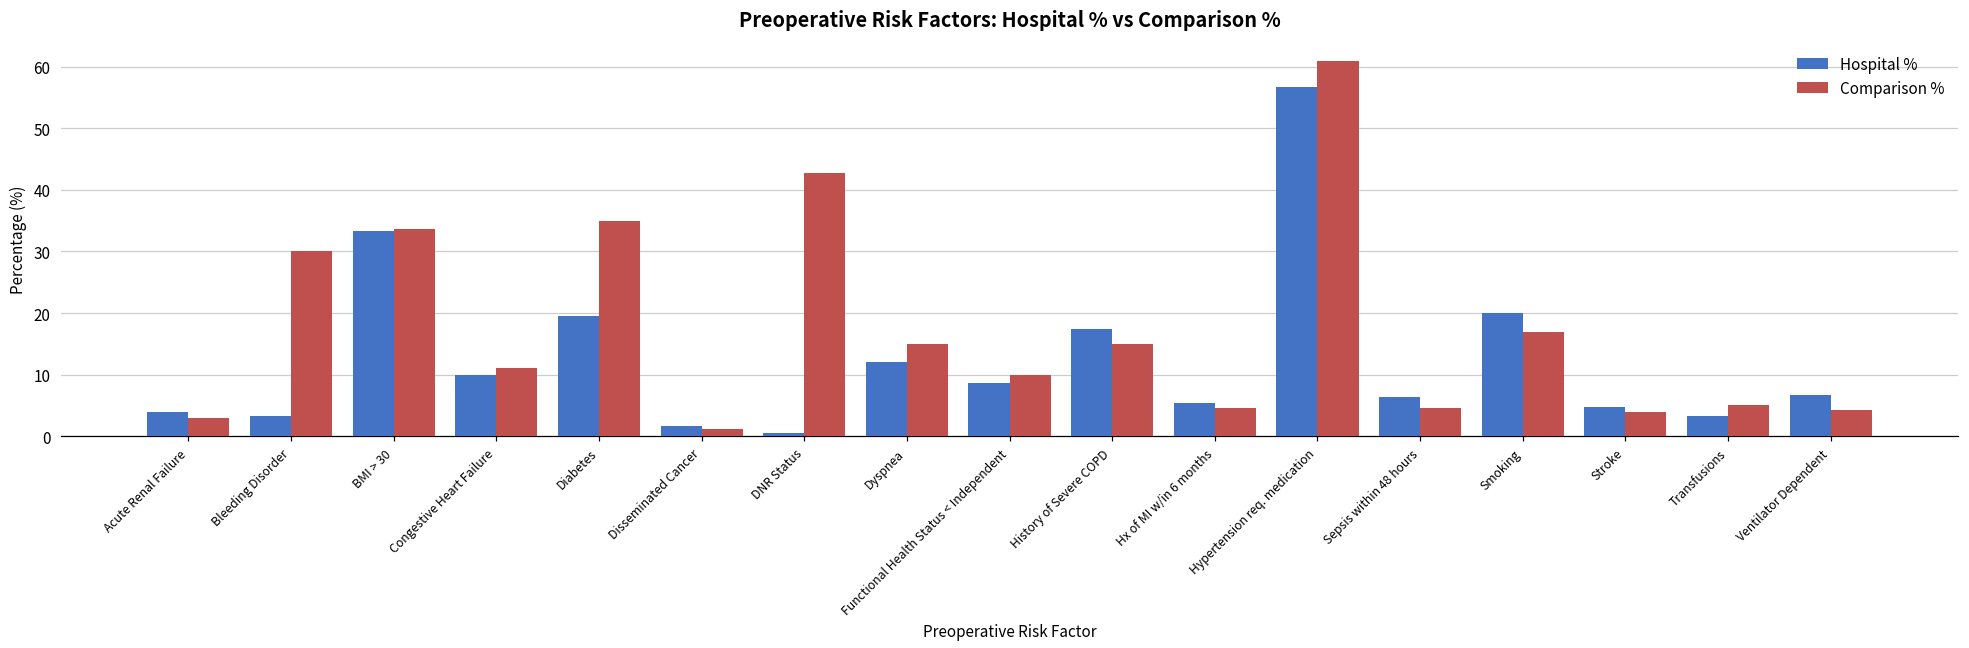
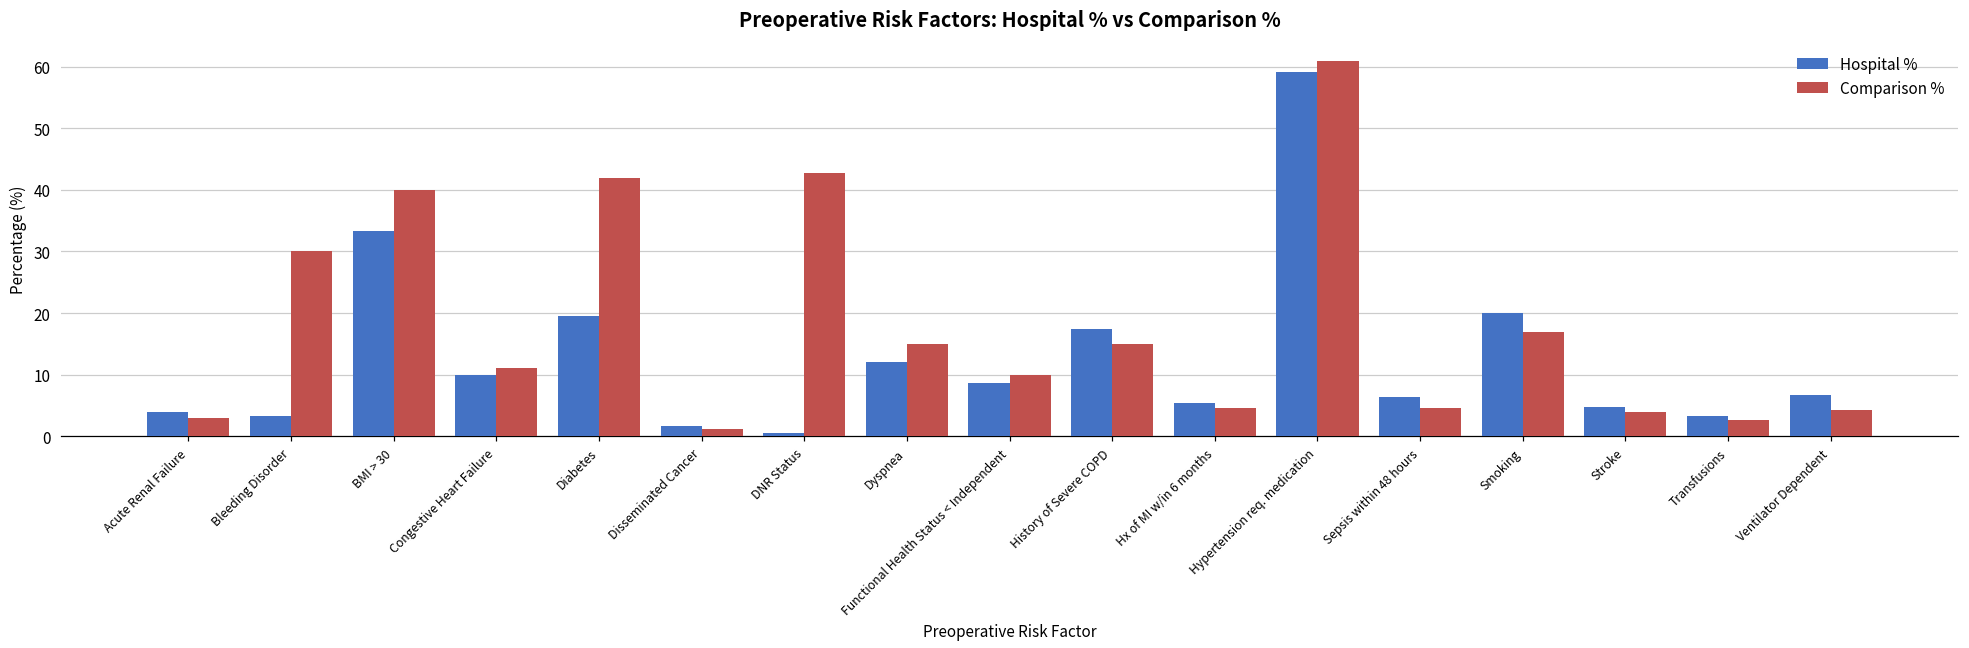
Comparison %, BMI > 30: 34 -> 40
Comparison %, Diabetes: 35 -> 42
Hospital %, Hypertension req. medication: 57 -> 59
Comparison %, Transfusions: 5 -> 3
